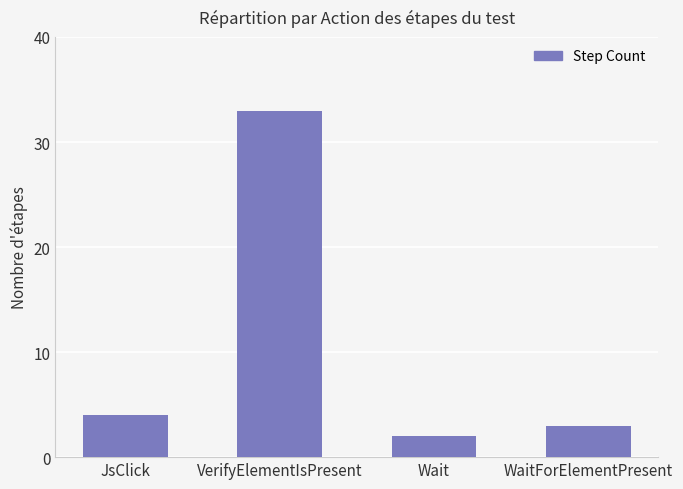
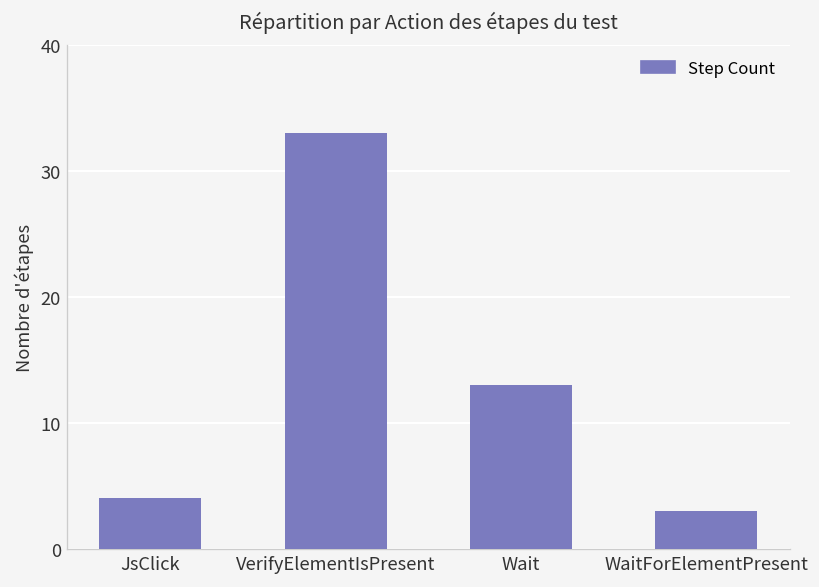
Wait: 2 -> 13
